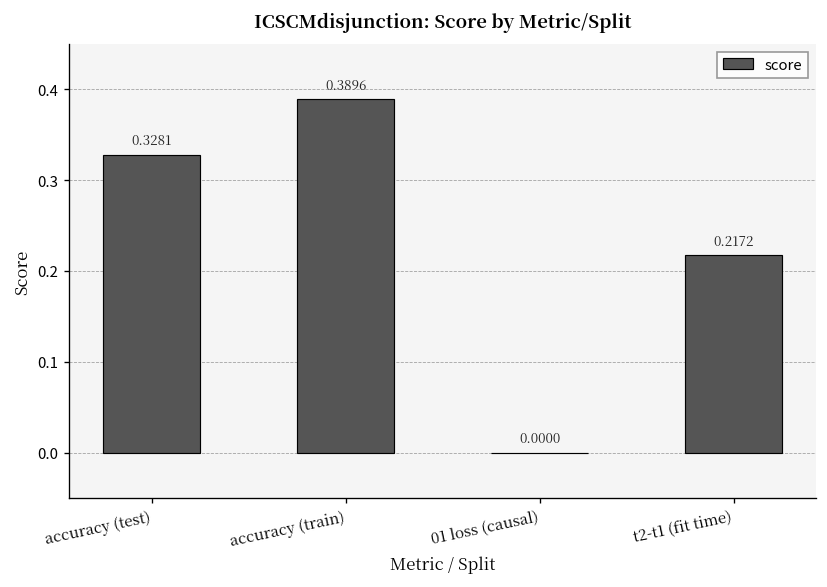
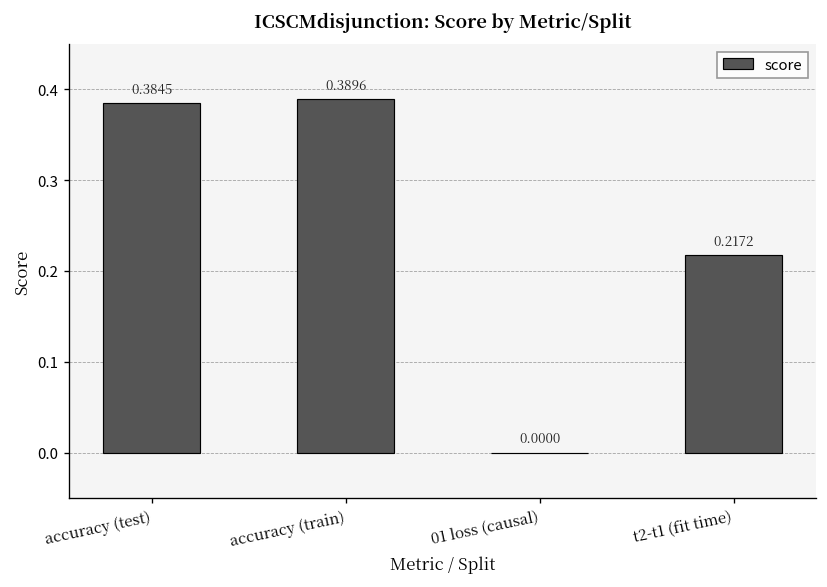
accuracy (test): 0.3281 -> 0.3845
